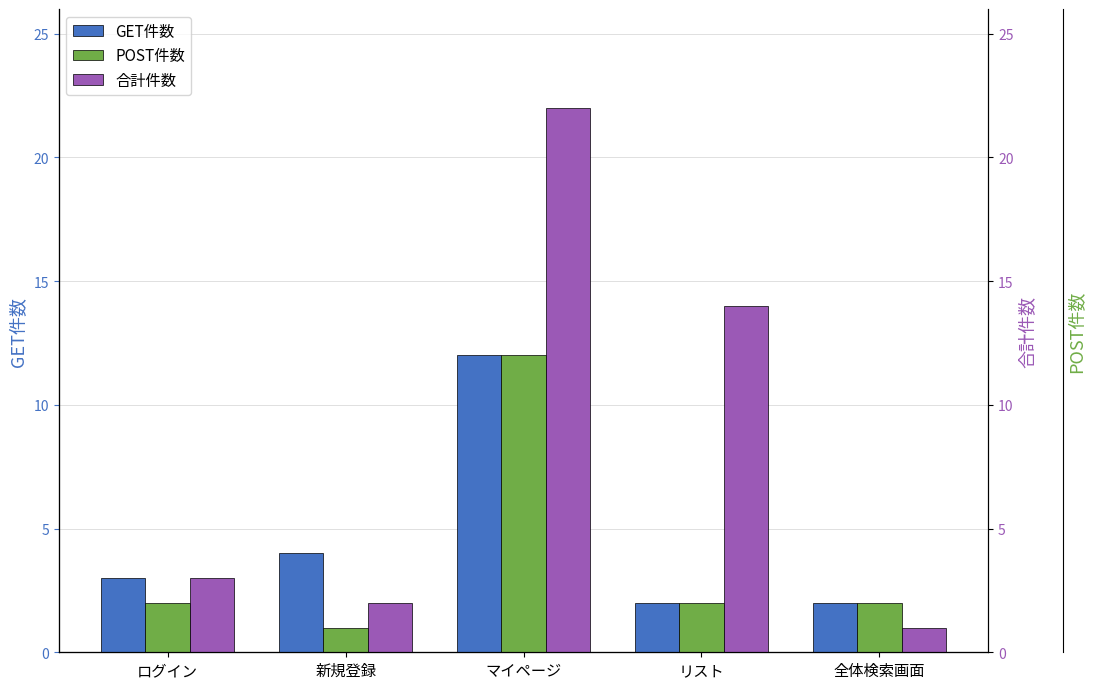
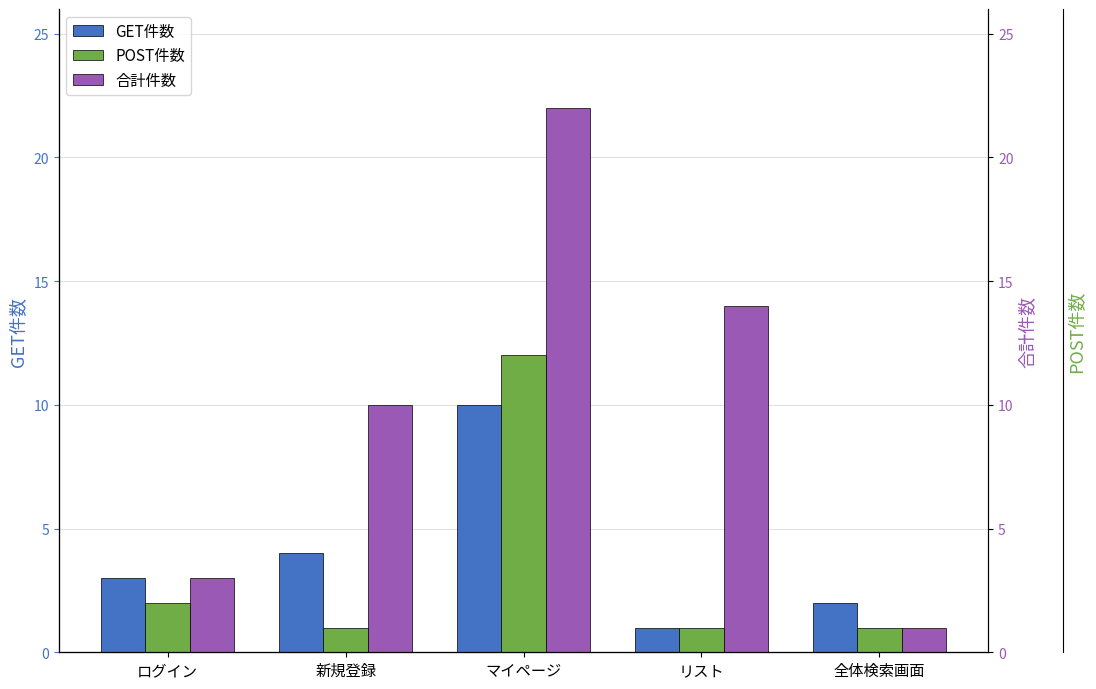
合計件数, 新規登録: 2 -> 10
GET件数, マイページ: 12 -> 10
GET件数, リスト: 2 -> 1
POST件数, リスト: 2 -> 1
POST件数, 全体検索画面: 2 -> 1
